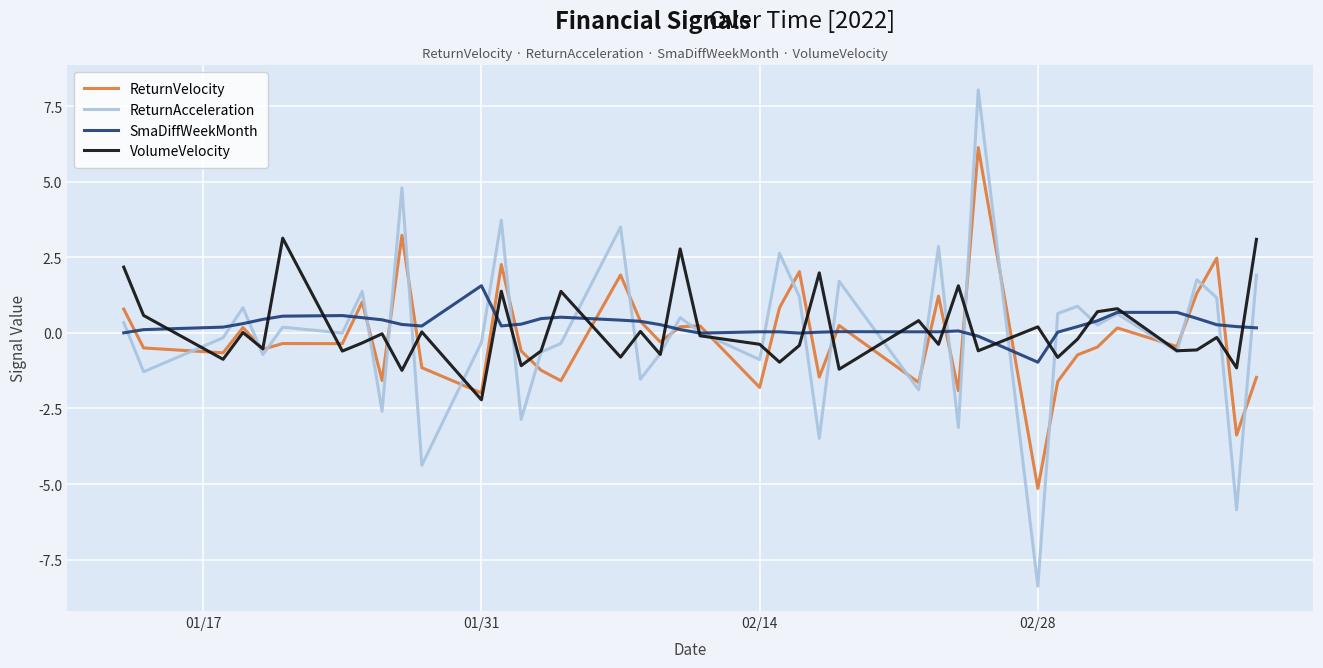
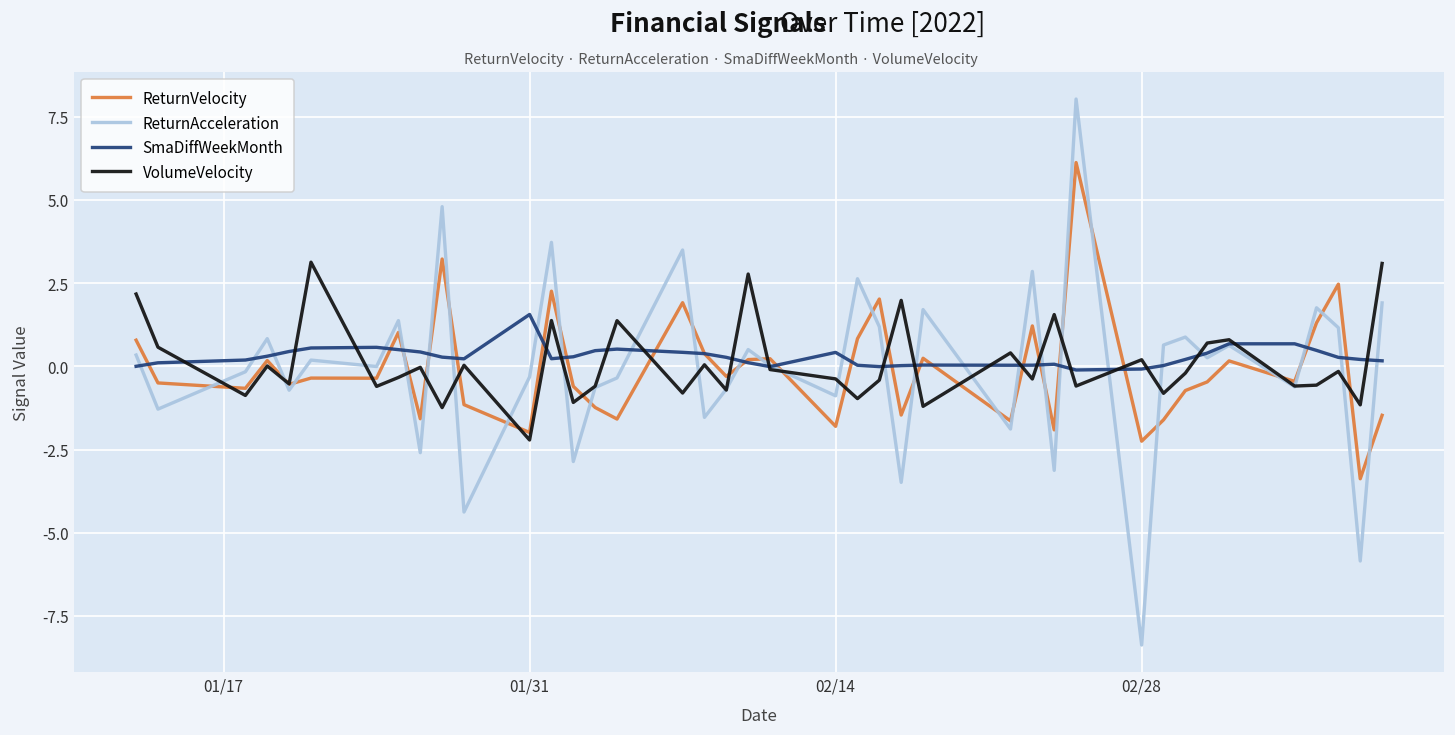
SmaDiffWeekMonth, 02/14: 0.0 -> 0.4
ReturnVelocity, 02/28: -5.1 -> -2.2
SmaDiffWeekMonth, 02/28: -1.0 -> -0.1
